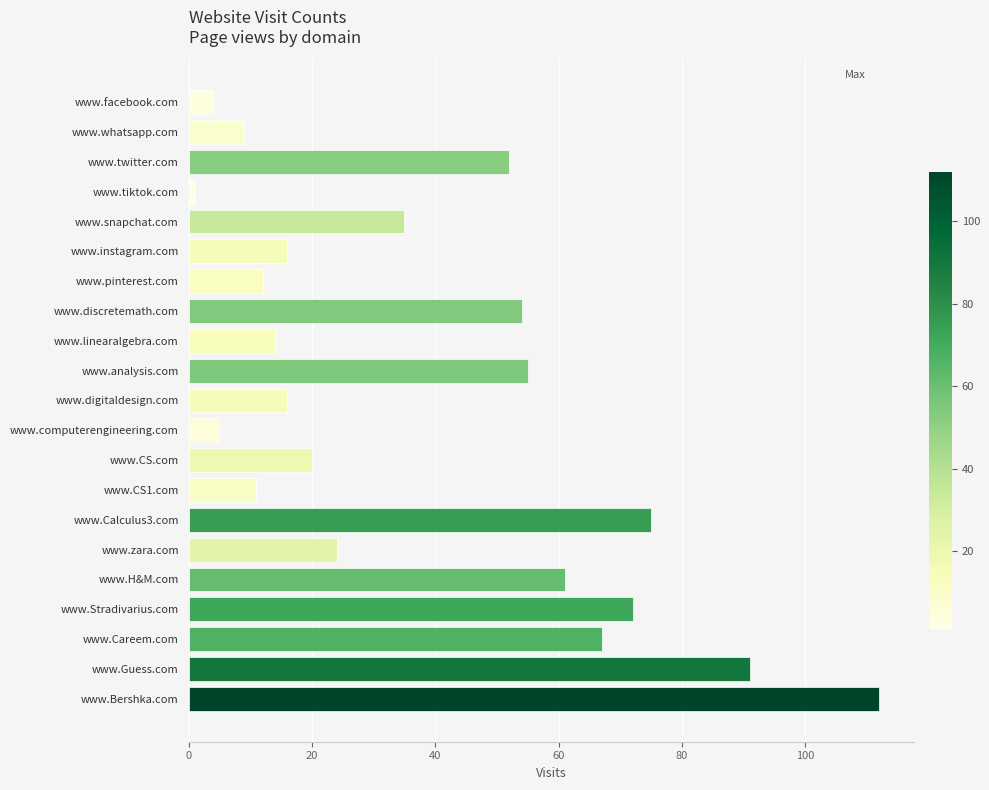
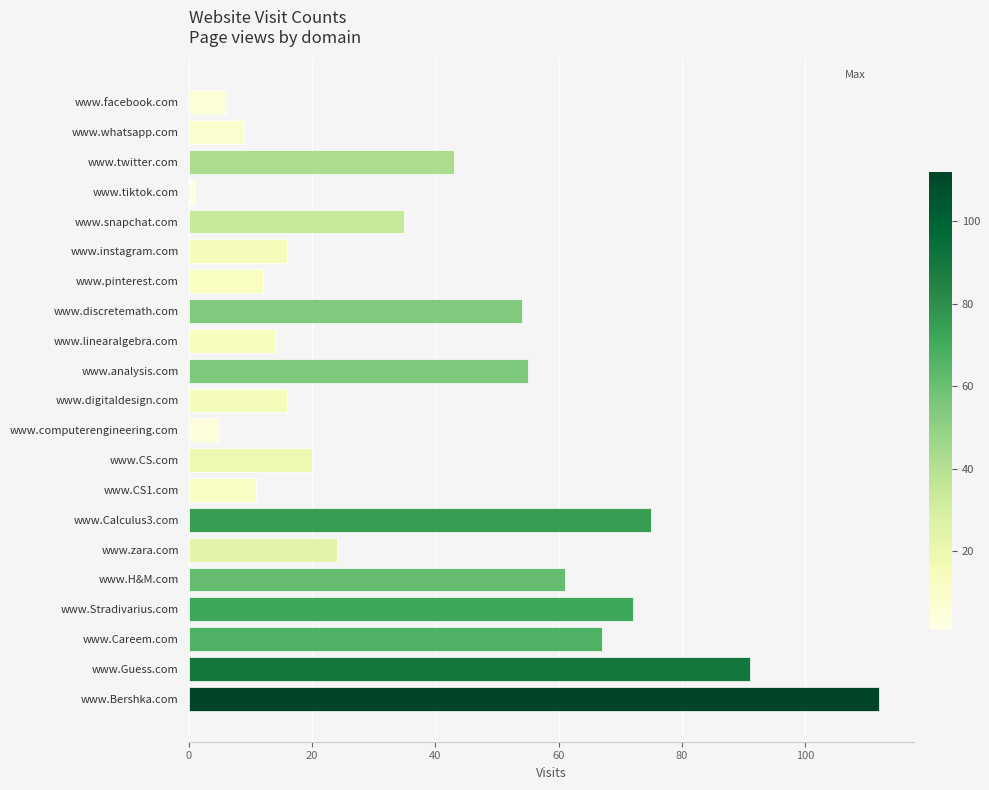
www.facebook.com: 4 -> 6
www.twitter.com: 52 -> 43
